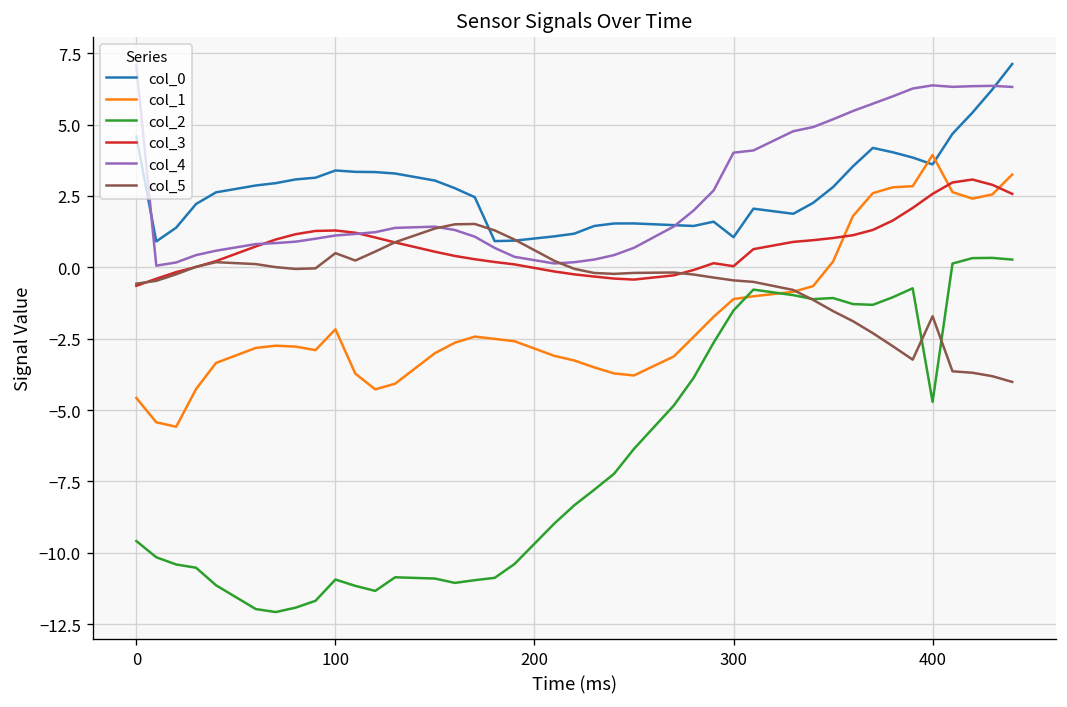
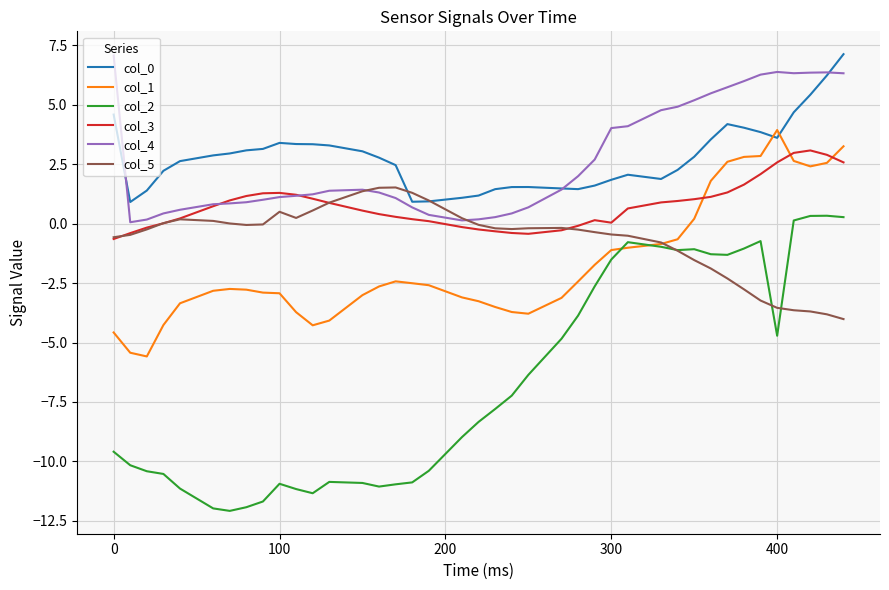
col_1, 100: -2.2 -> -2.9
col_0, 300: 1.1 -> 1.8
col_5, 400: -1.7 -> -3.5
